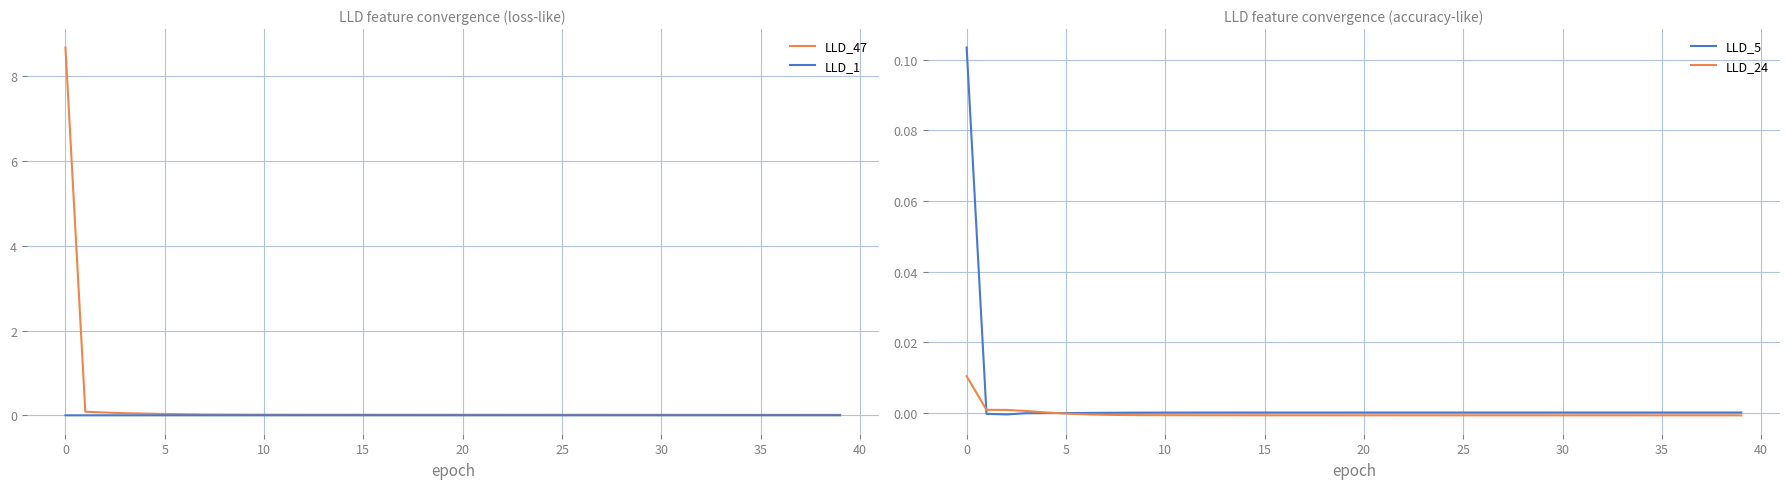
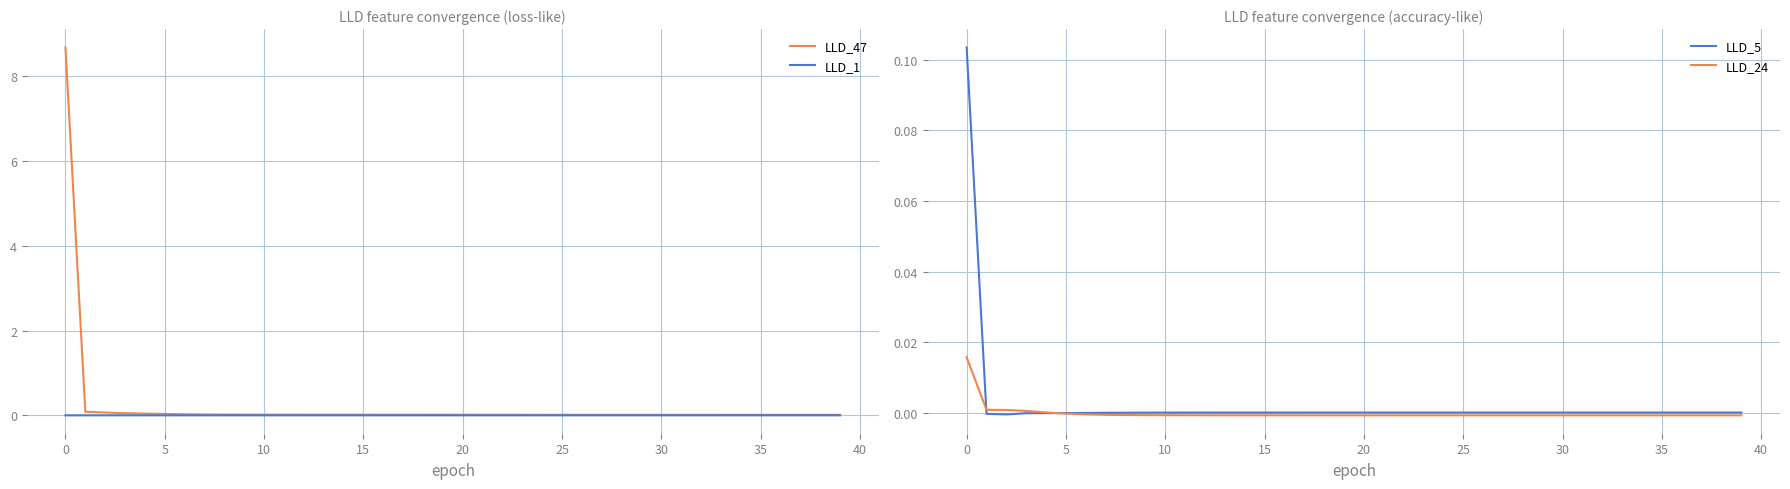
LLD feature convergence (accuracy-like), LLD_24, 0: 0.010 -> 0.016
